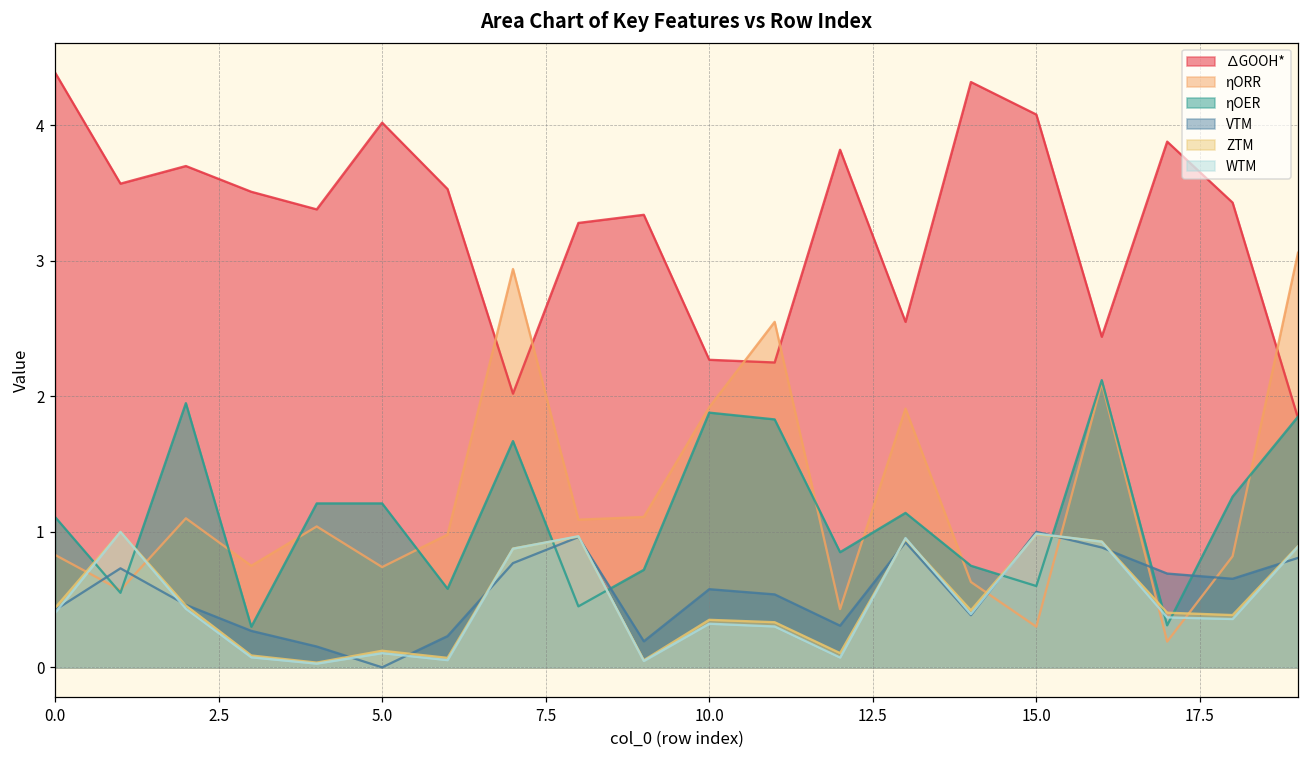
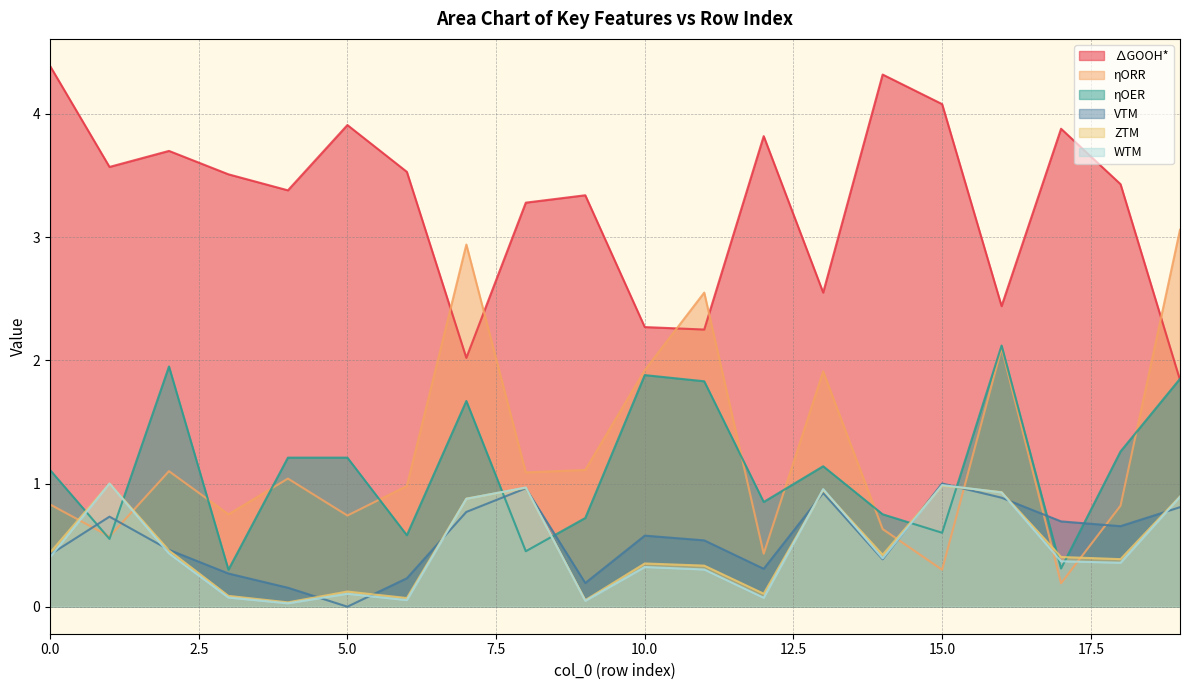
∆GOOH*, 5.0: 4.02 -> 3.91
